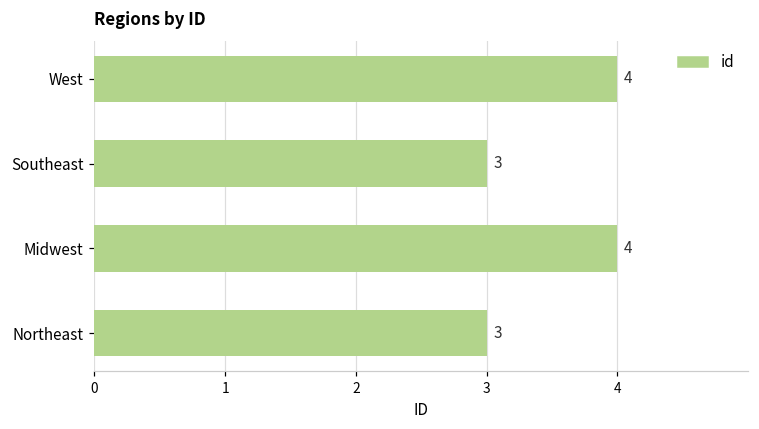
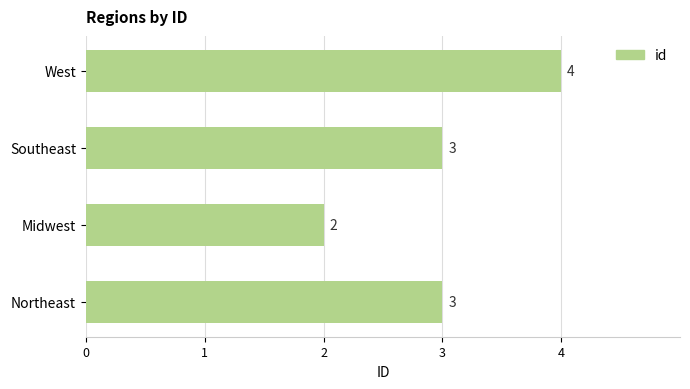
Midwest: 4 -> 2
